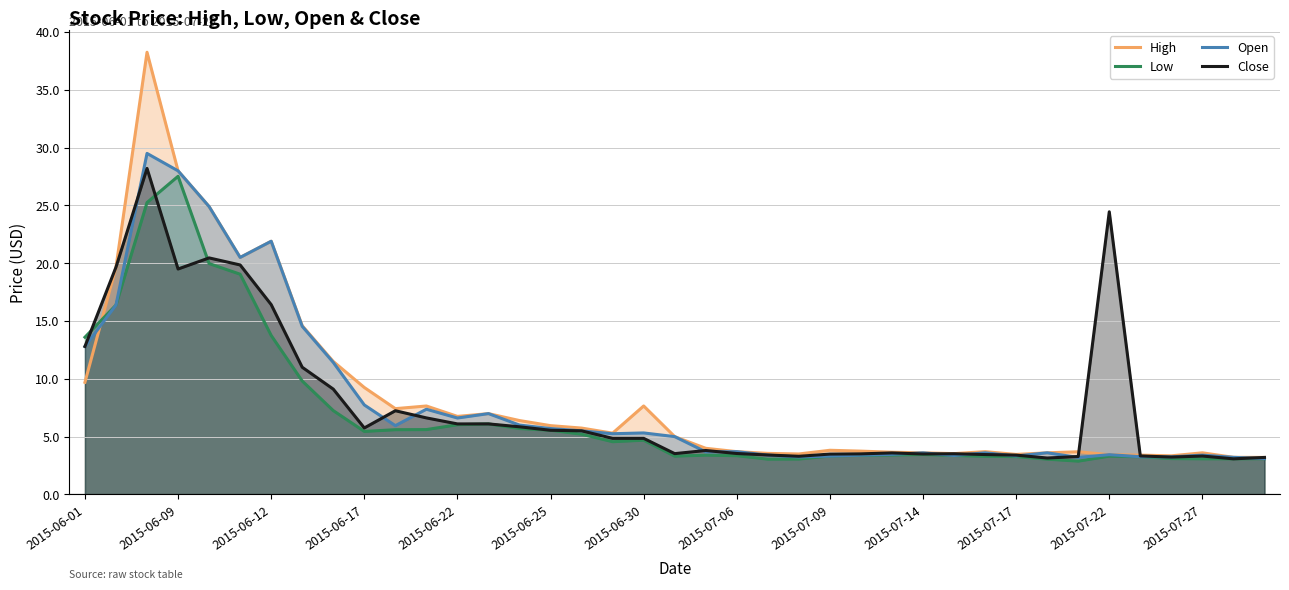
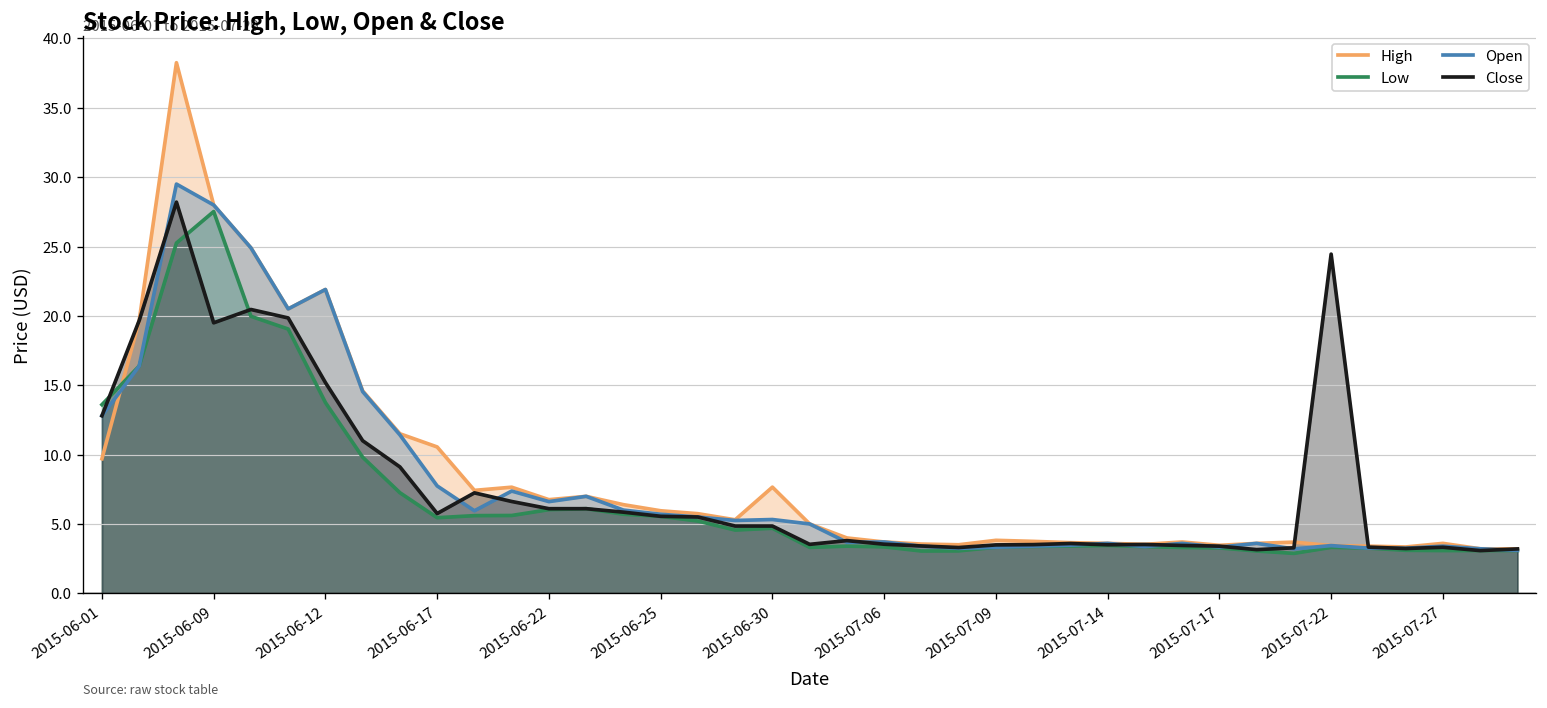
Close, 2015-06-12: 16.4 -> 15.2
High, 2015-06-17: 9.3 -> 10.6
